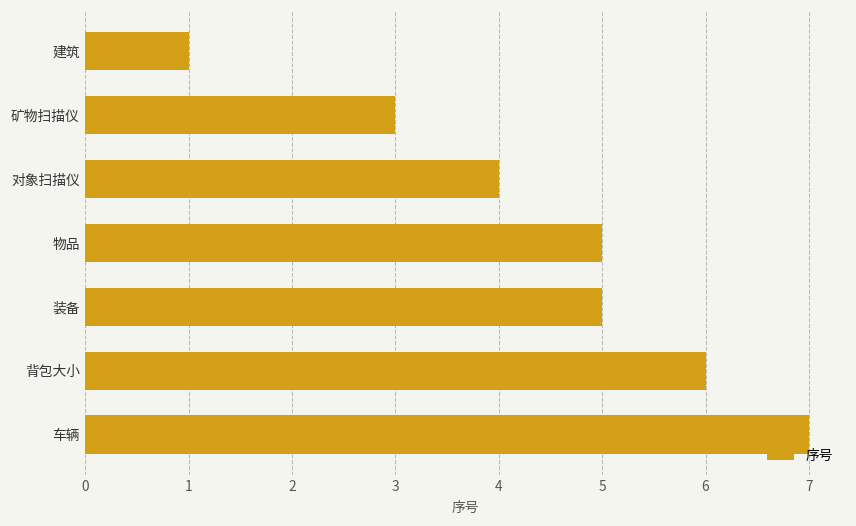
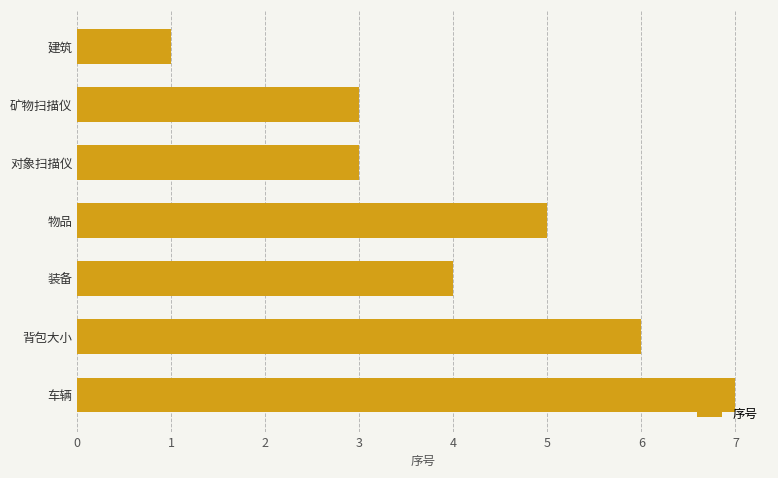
对象扫描仪: 4 -> 3
装备: 5 -> 4
